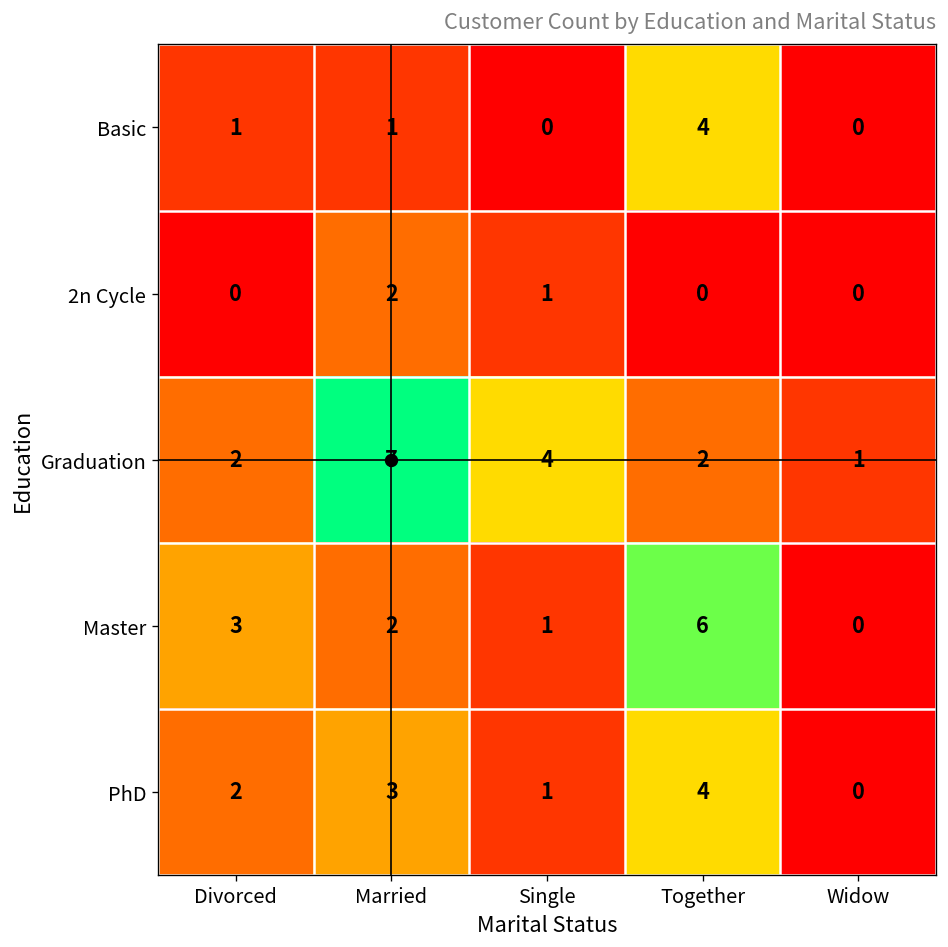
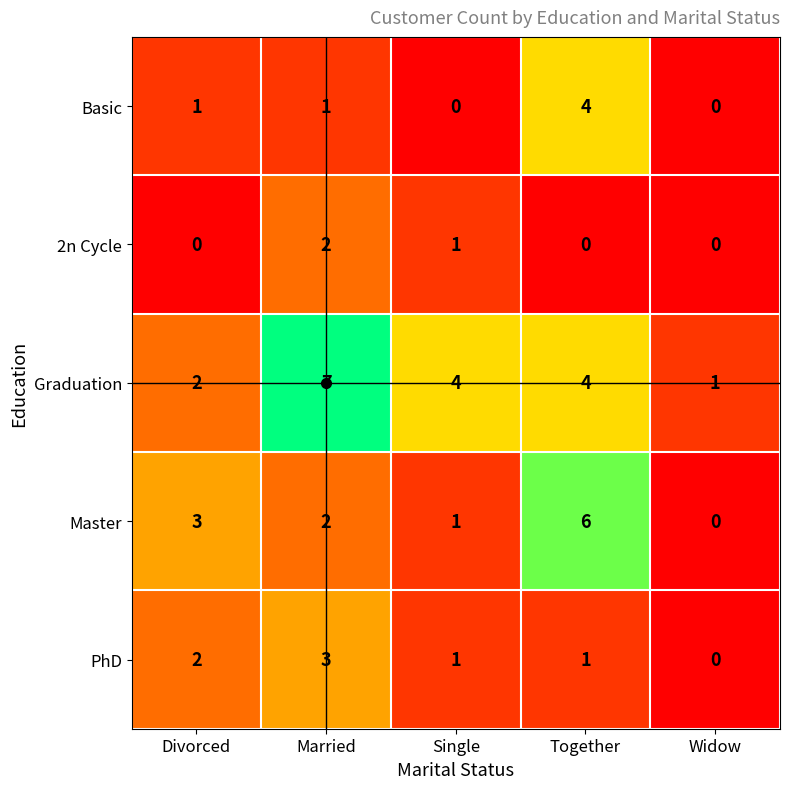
Graduation, Together: 2 -> 4
PhD, Together: 4 -> 1
